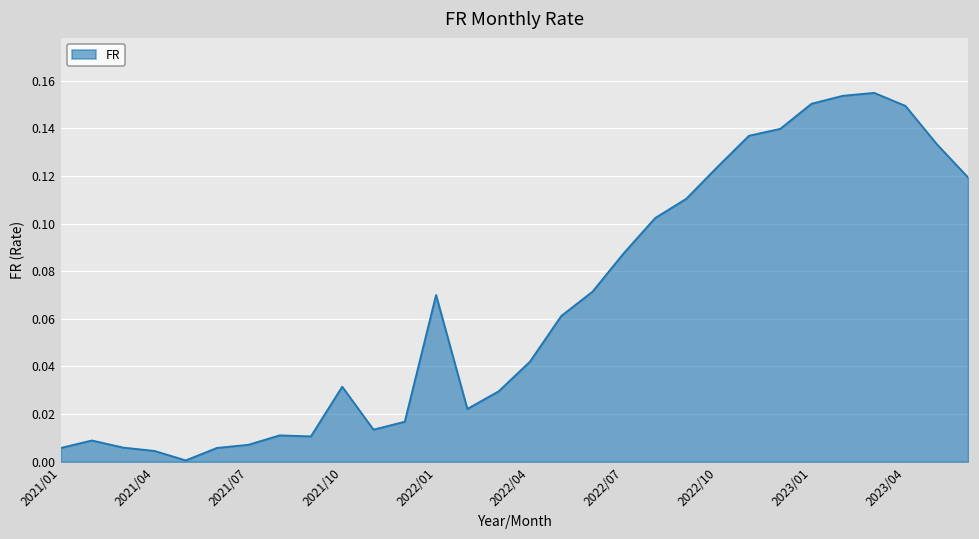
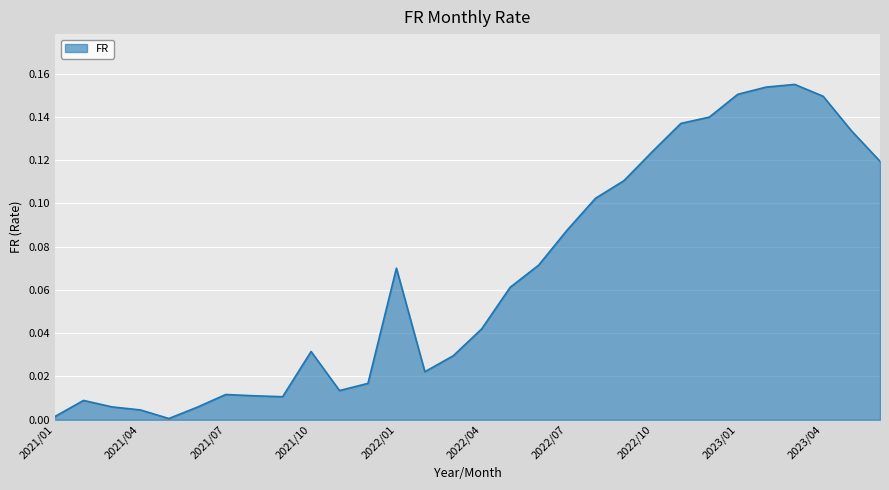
2021/01: 0.006 -> 0.002
2021/07: 0.007 -> 0.012
